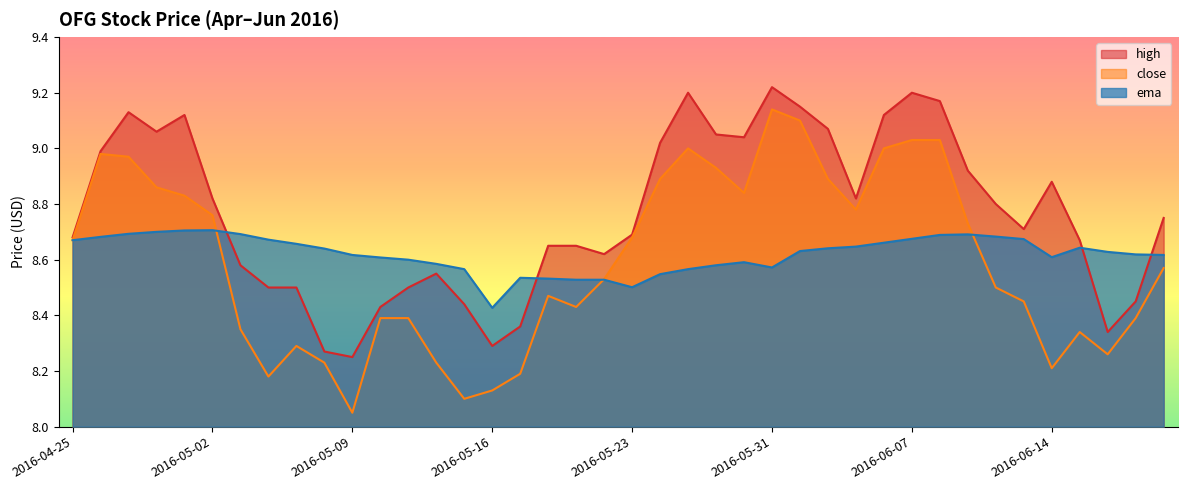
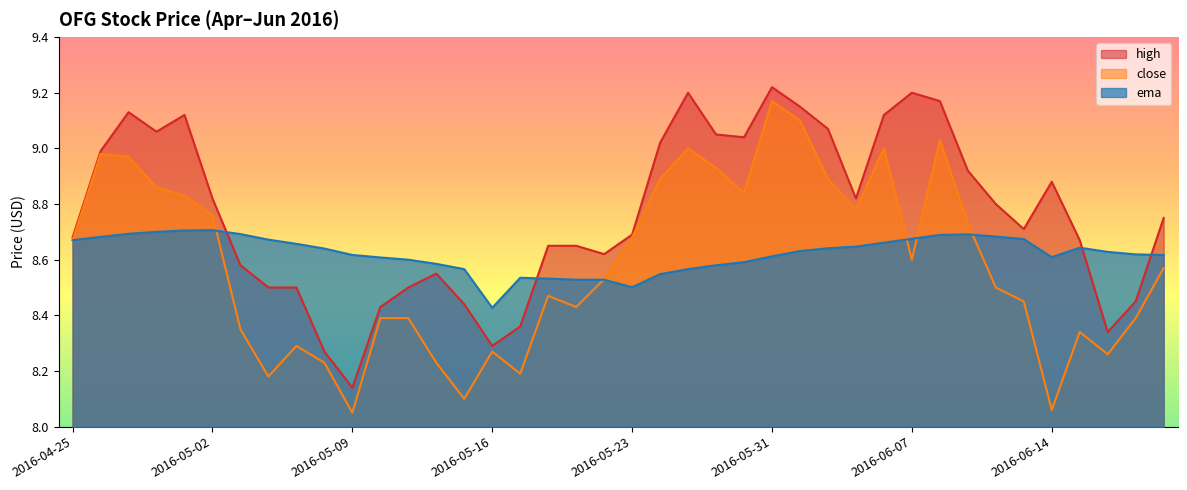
high, 2016-05-09: 8.25 -> 8.14
close, 2016-05-16: 8.13 -> 8.27
close, 2016-05-31: 9.14 -> 9.17
ema, 2016-05-31: 8.57 -> 8.61
close, 2016-06-07: 9.03 -> 8.60
close, 2016-06-14: 8.21 -> 8.06
